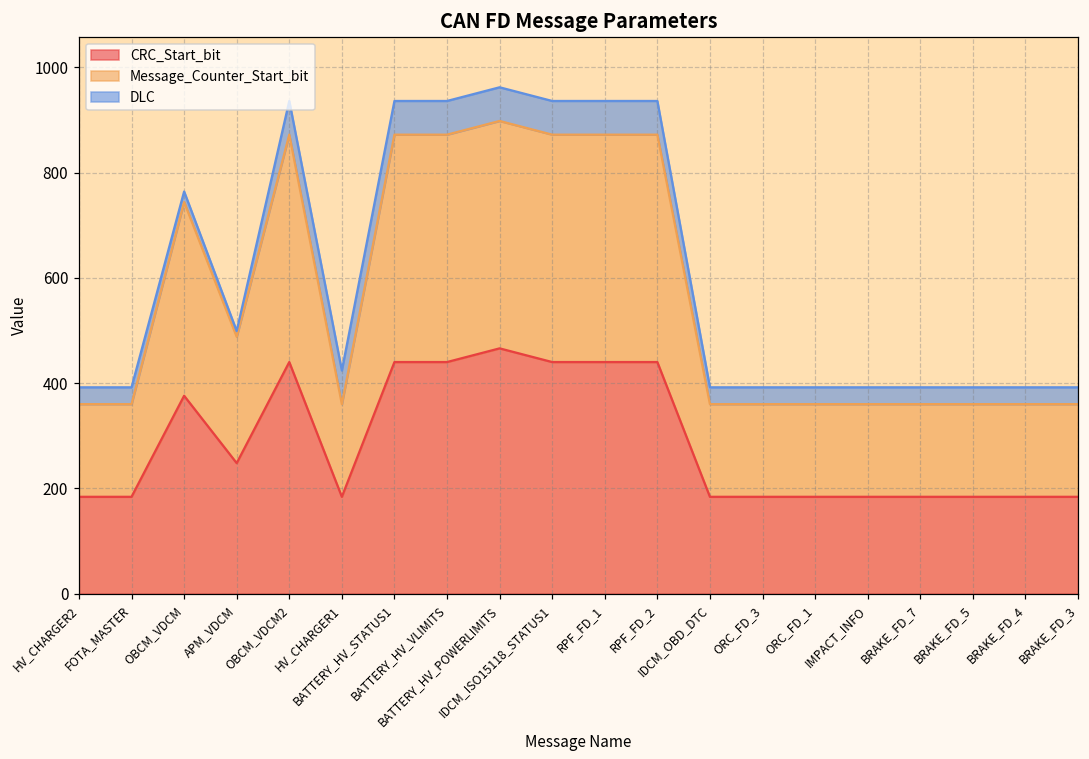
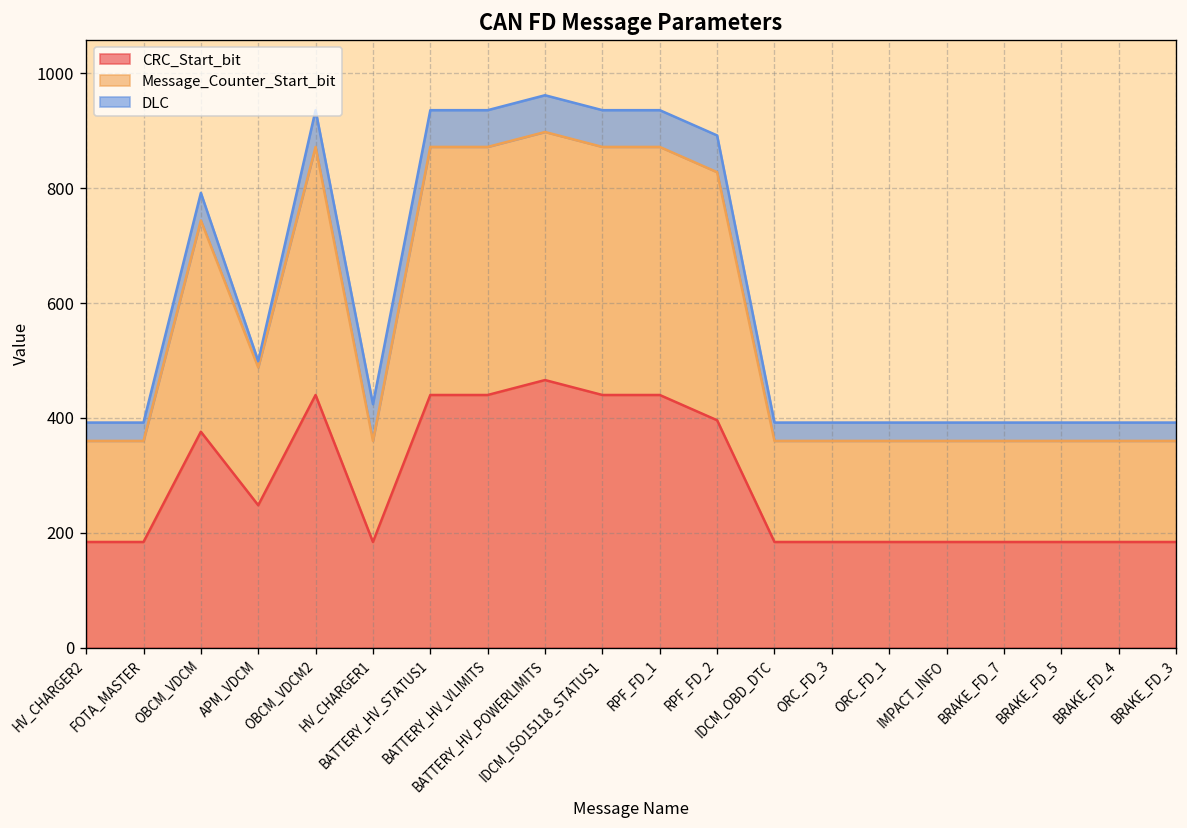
DLC, OBCM_VDCM: 20 -> 50
CRC_Start_bit, RPF_FD_2: 440 -> 400
